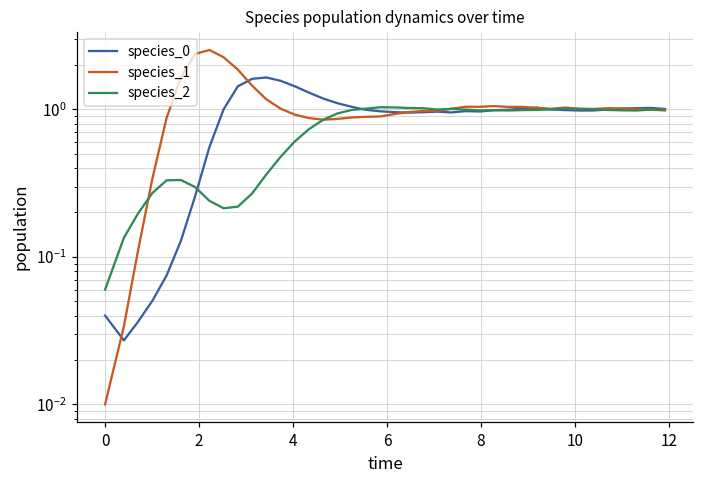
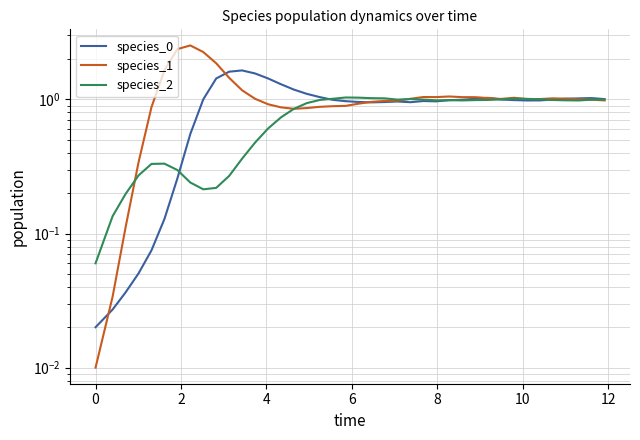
species_0, 0: 0.04 -> 0.02
